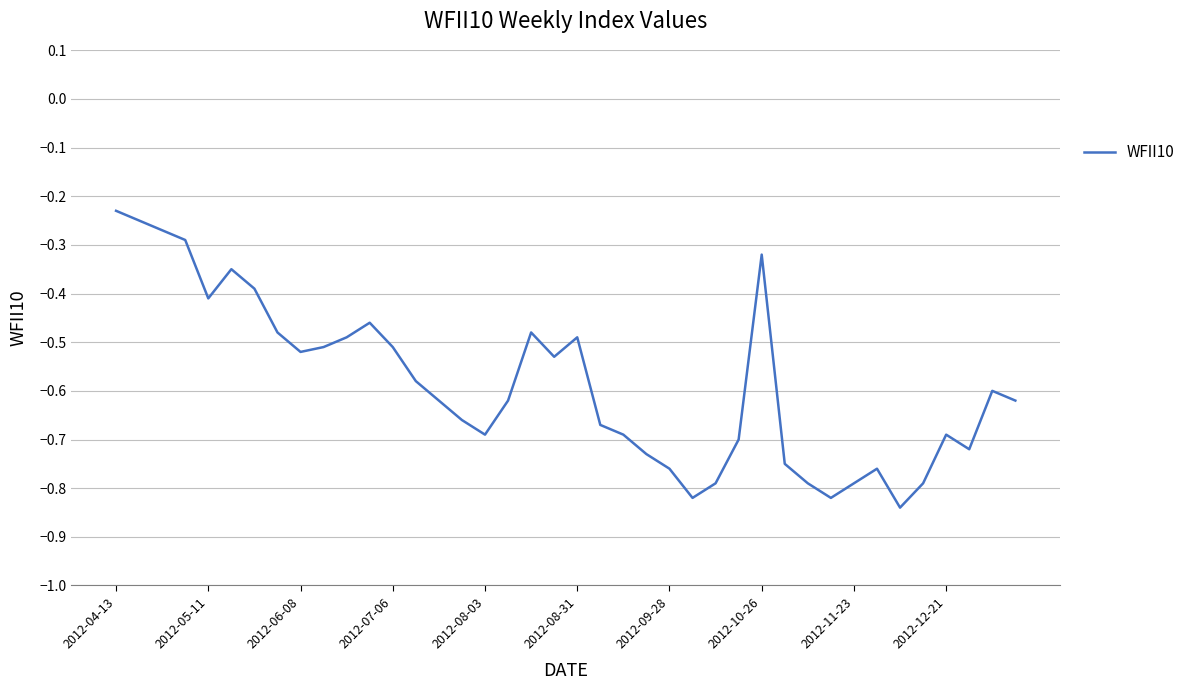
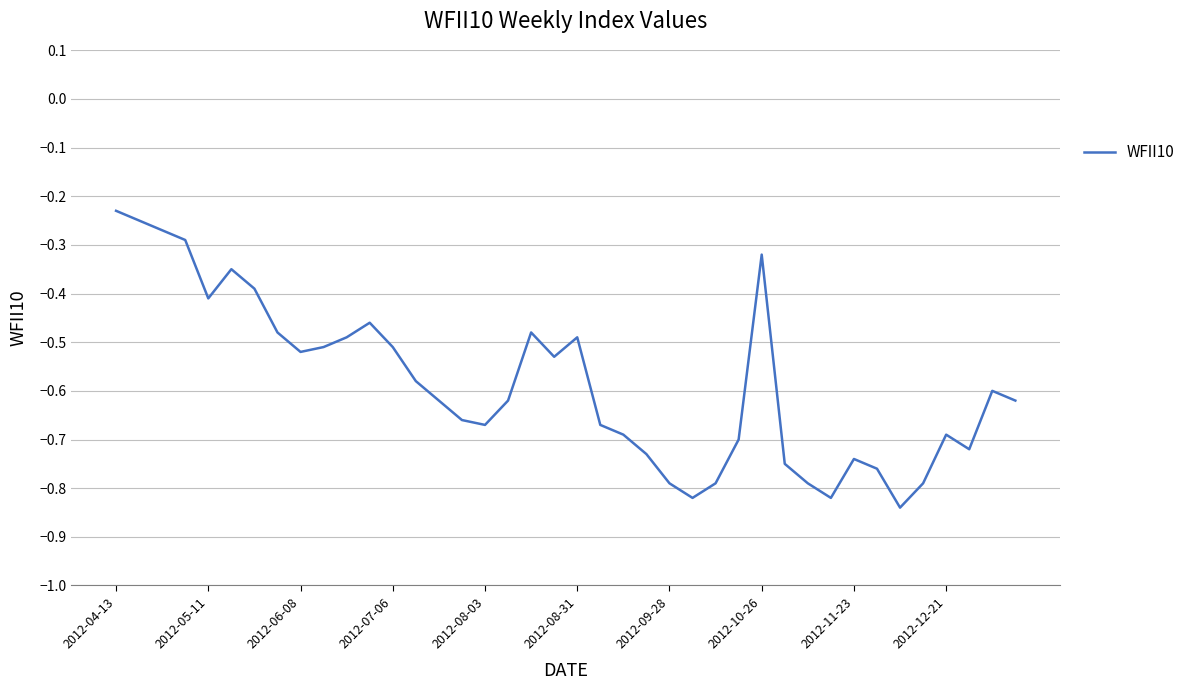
2012-08-03: -0.69 -> -0.67
2012-09-28: -0.76 -> -0.79
2012-11-23: -0.79 -> -0.74
